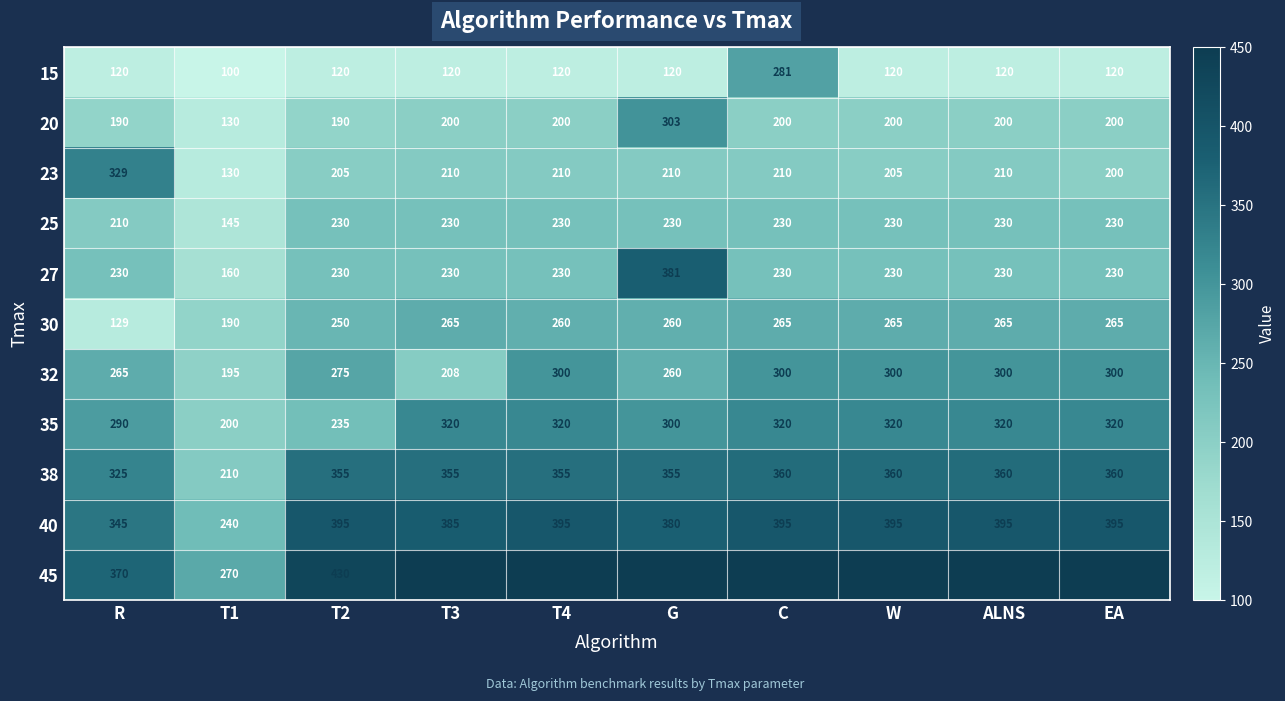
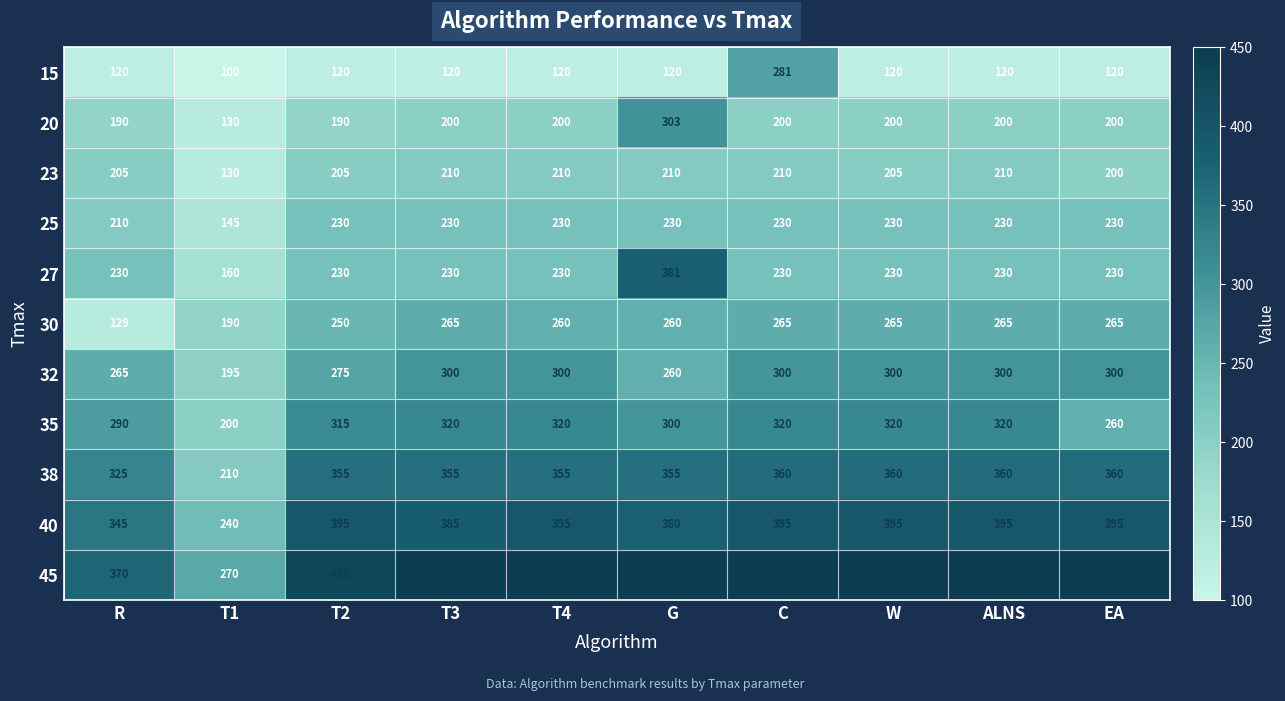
23, R: 329 -> 205
32, T3: 208 -> 300
35, T2: 235 -> 315
35, EA: 320 -> 260
